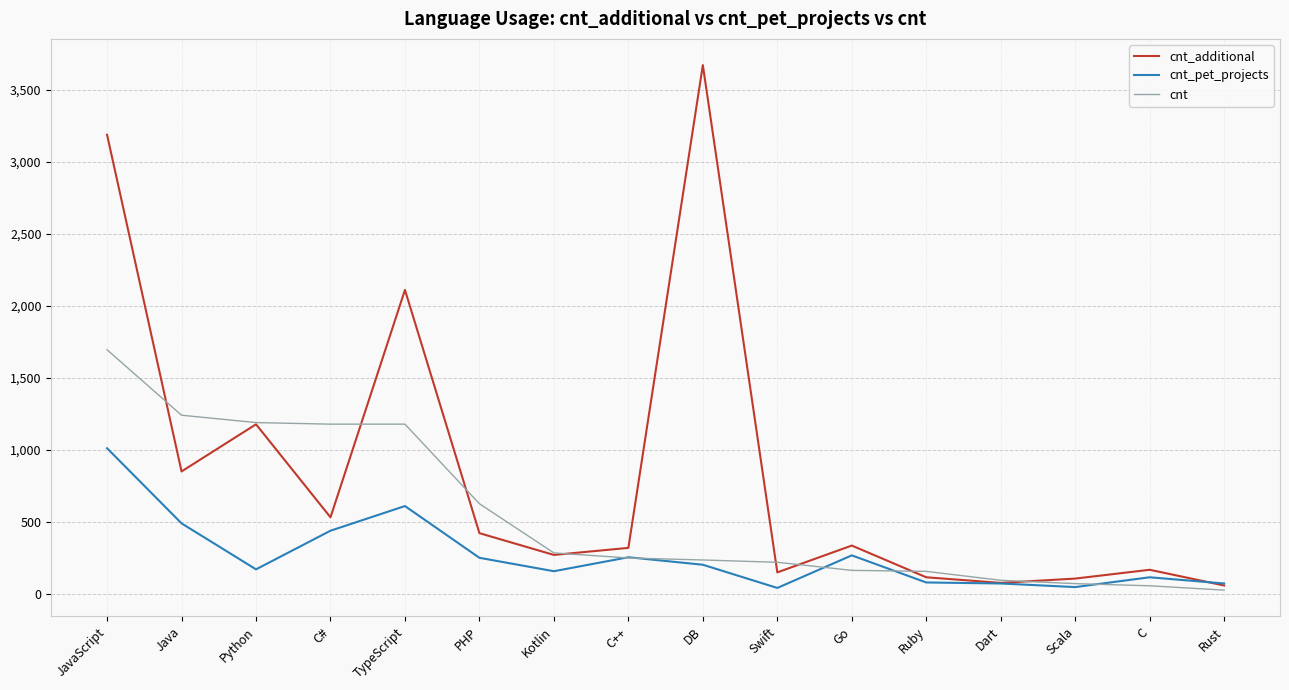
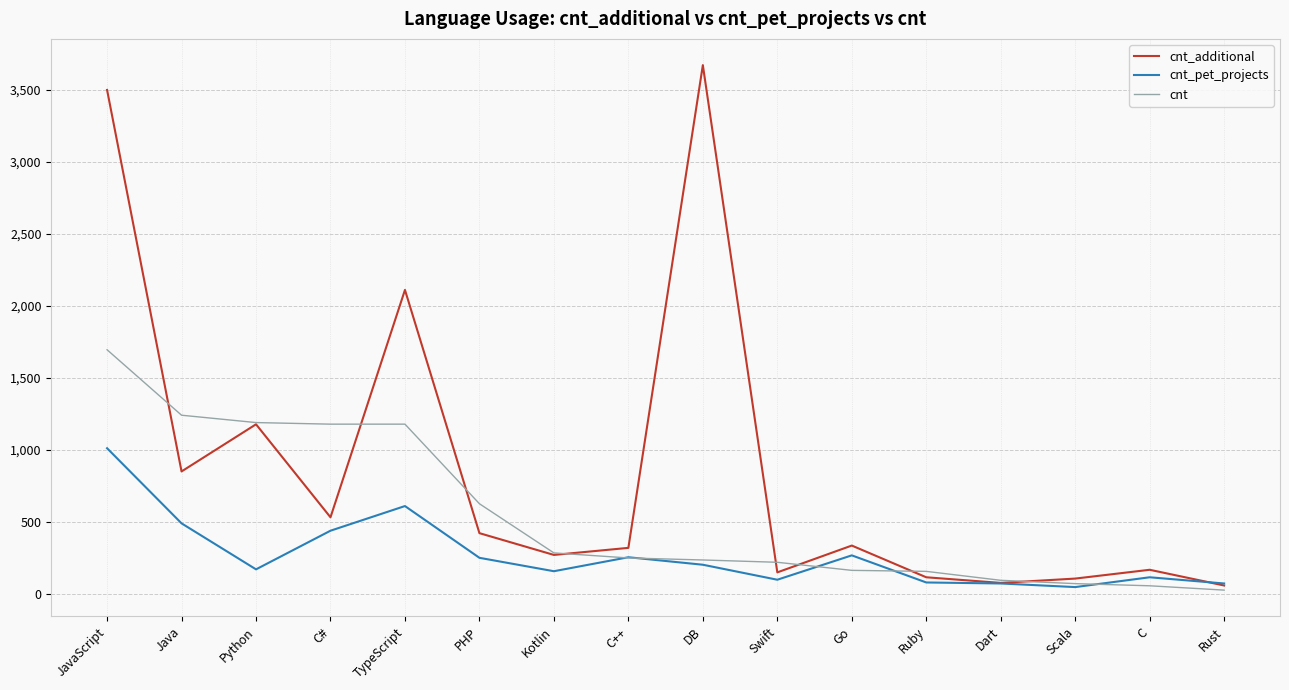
cnt_additional, JavaScript: 3,190 -> 3,500
cnt_pet_projects, Swift: 40 -> 100
